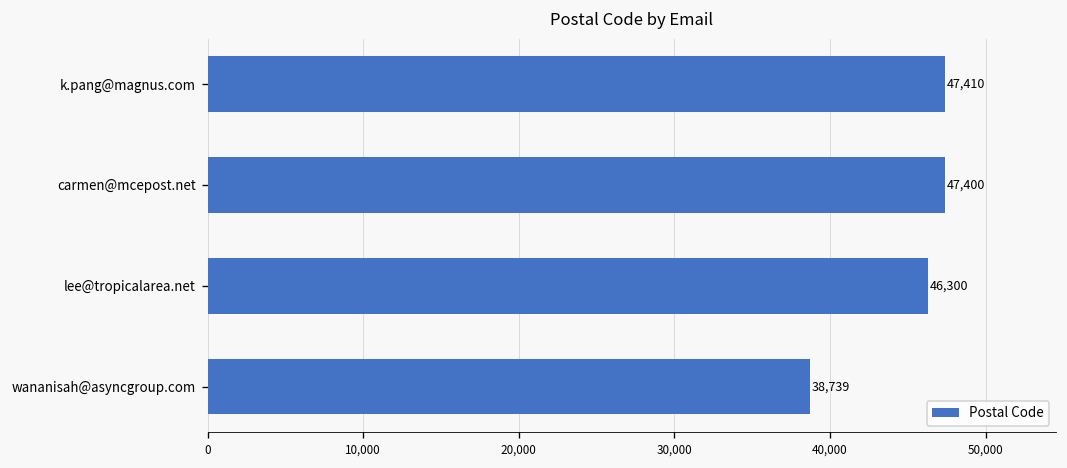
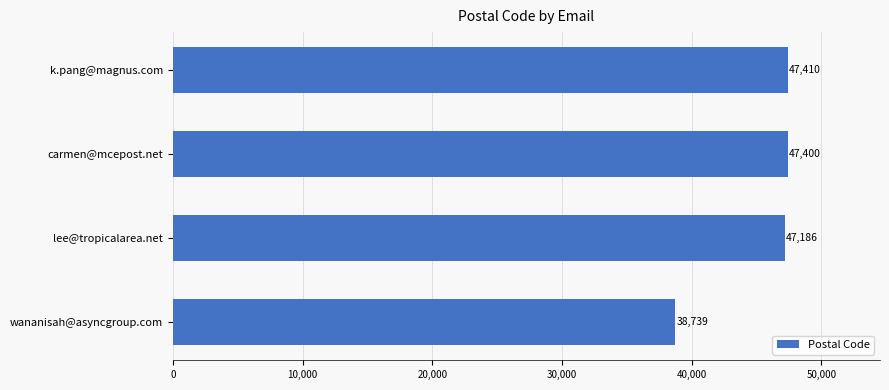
lee@tropicalarea.net: 46,300 -> 47,186
